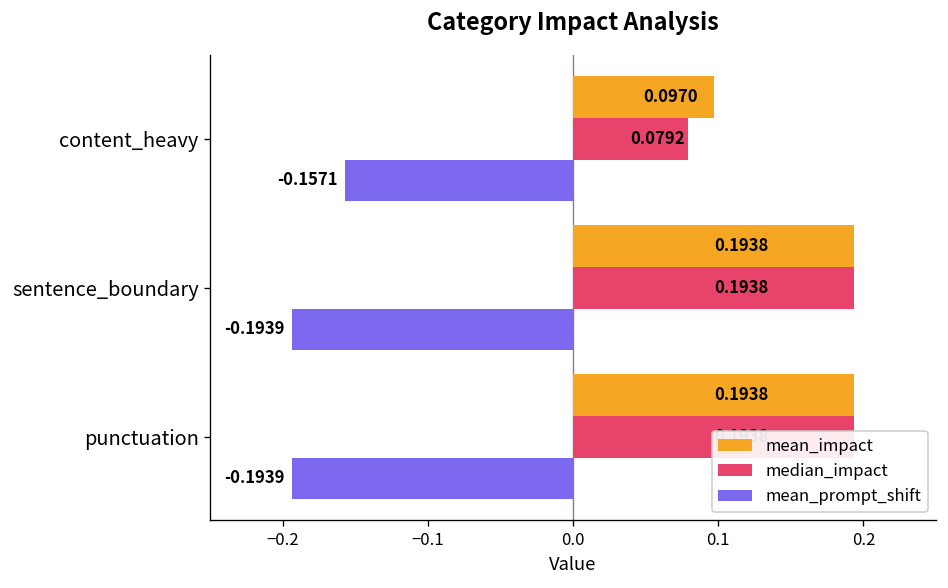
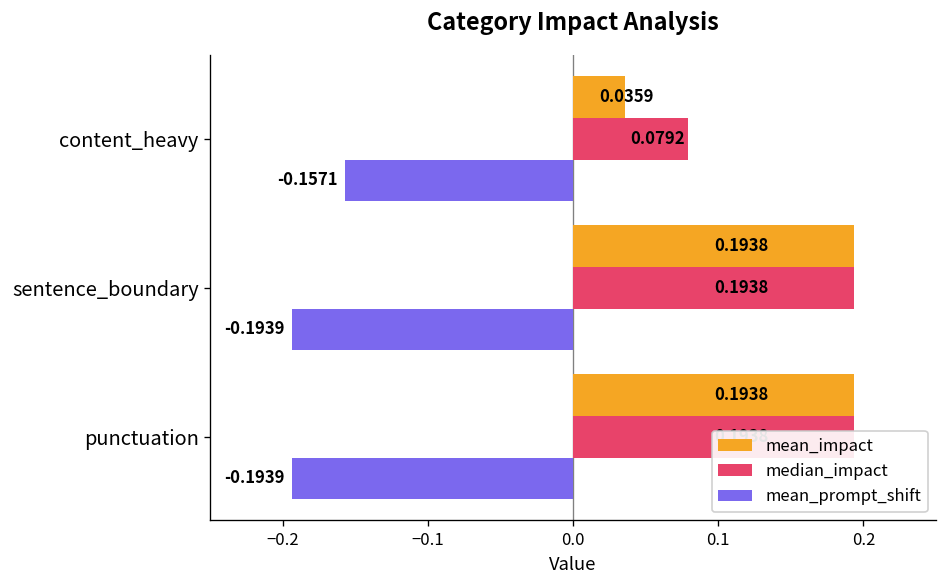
mean_impact, content_heavy: 0.0970 -> 0.0359
